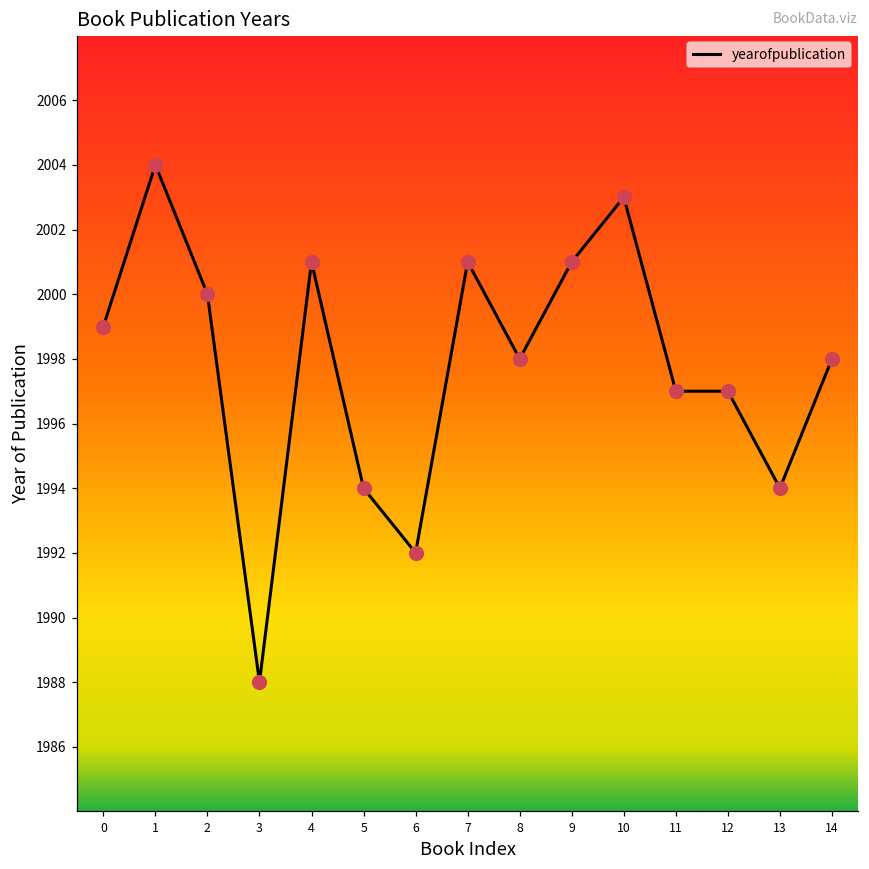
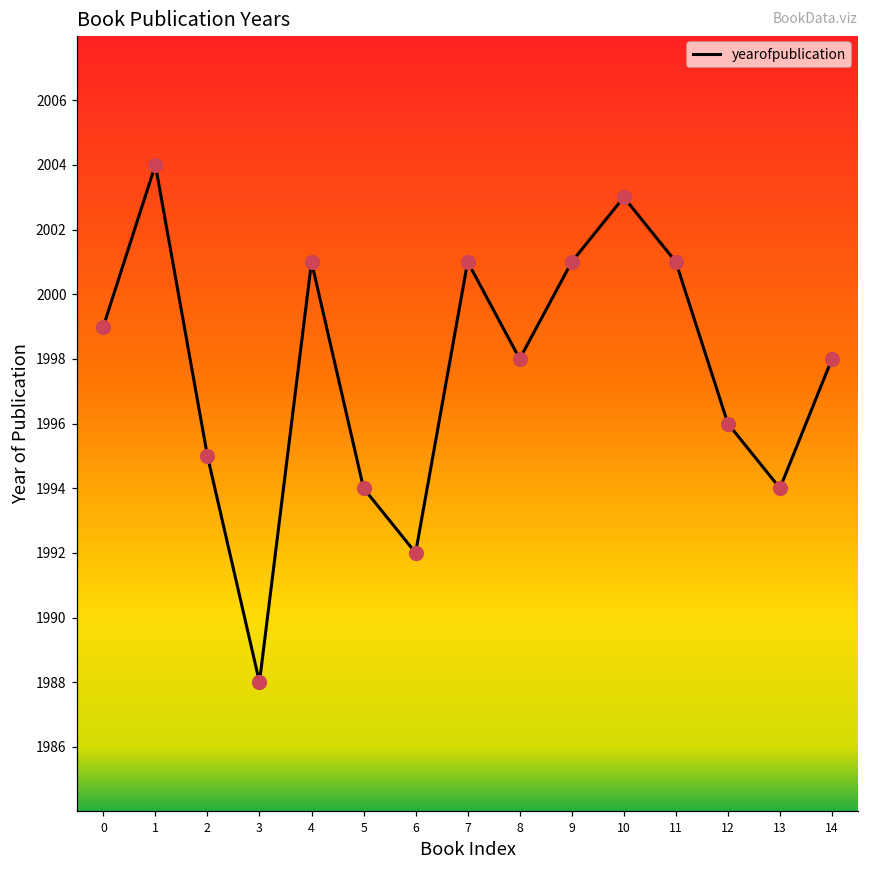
2: 2000 -> 1995
11: 1997 -> 2001
12: 1997 -> 1996
